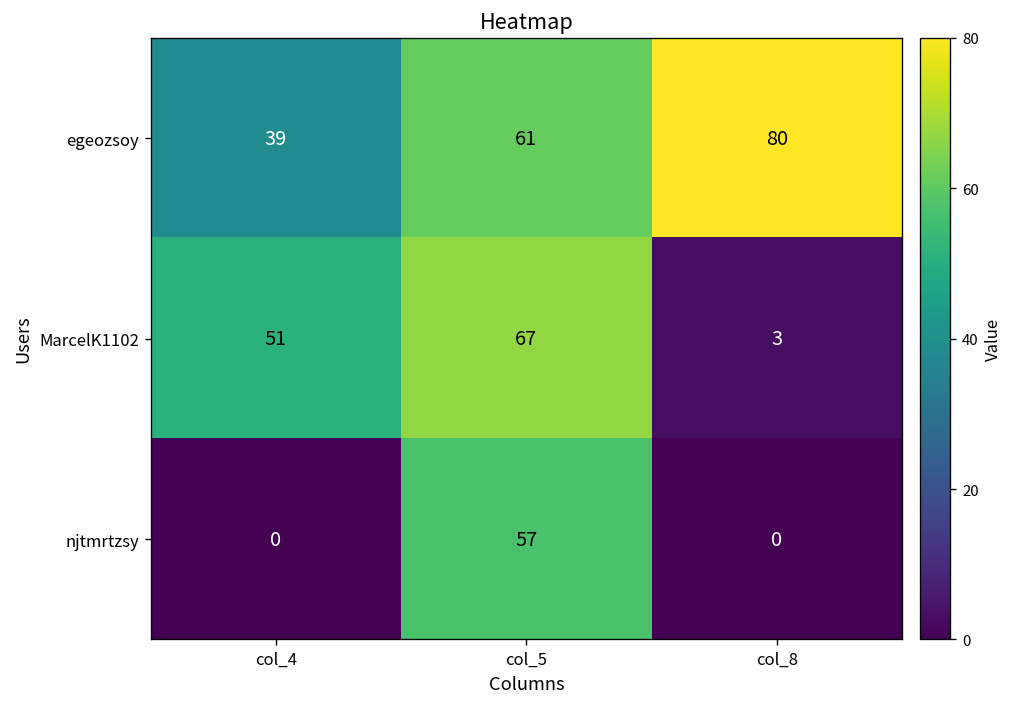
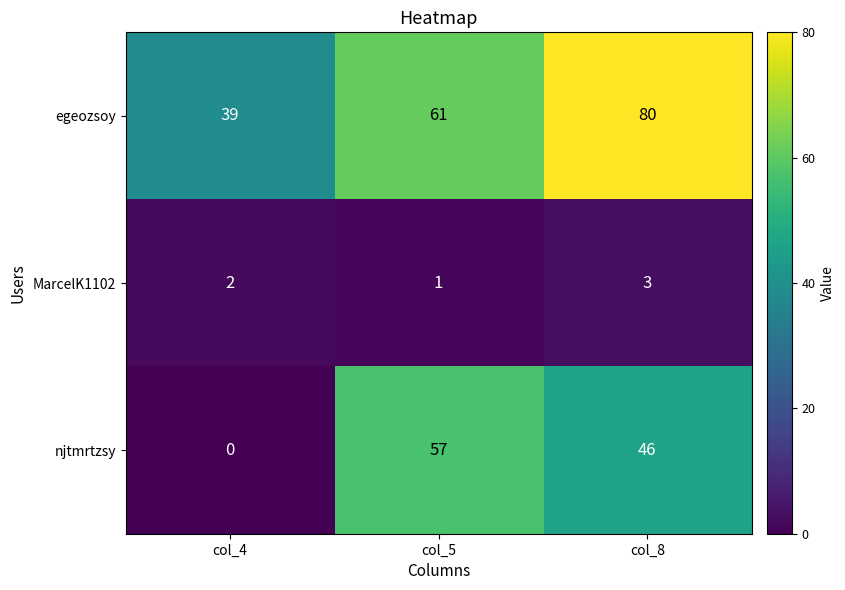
MarcelK1102, col_4: 51 -> 2
MarcelK1102, col_5: 67 -> 1
njtmrtzsy, col_8: 0 -> 46
